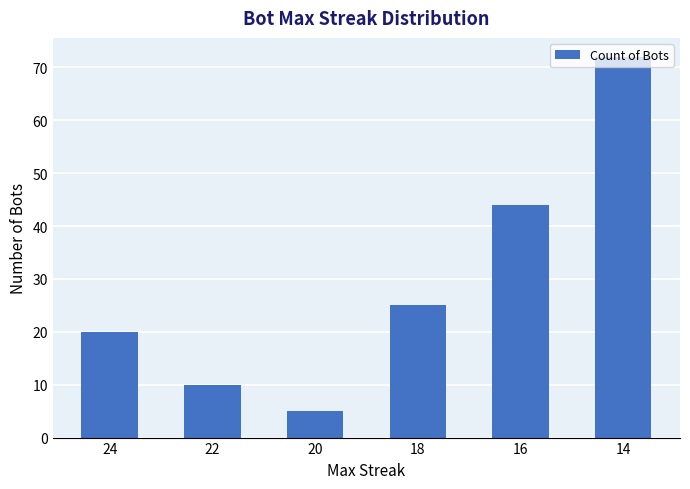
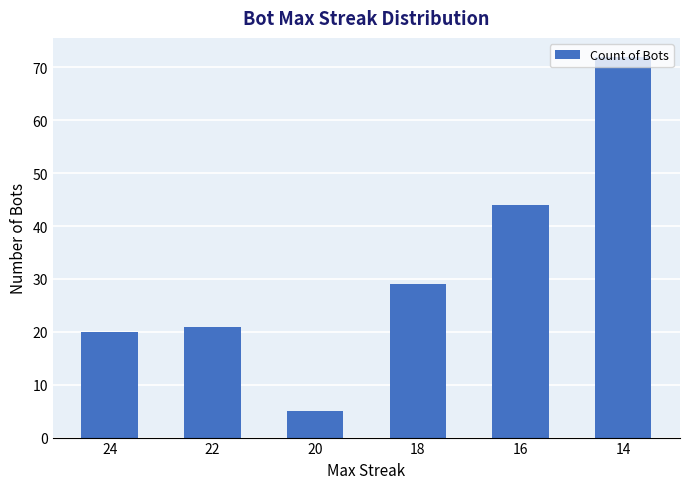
22: 10 -> 21
18: 25 -> 29
